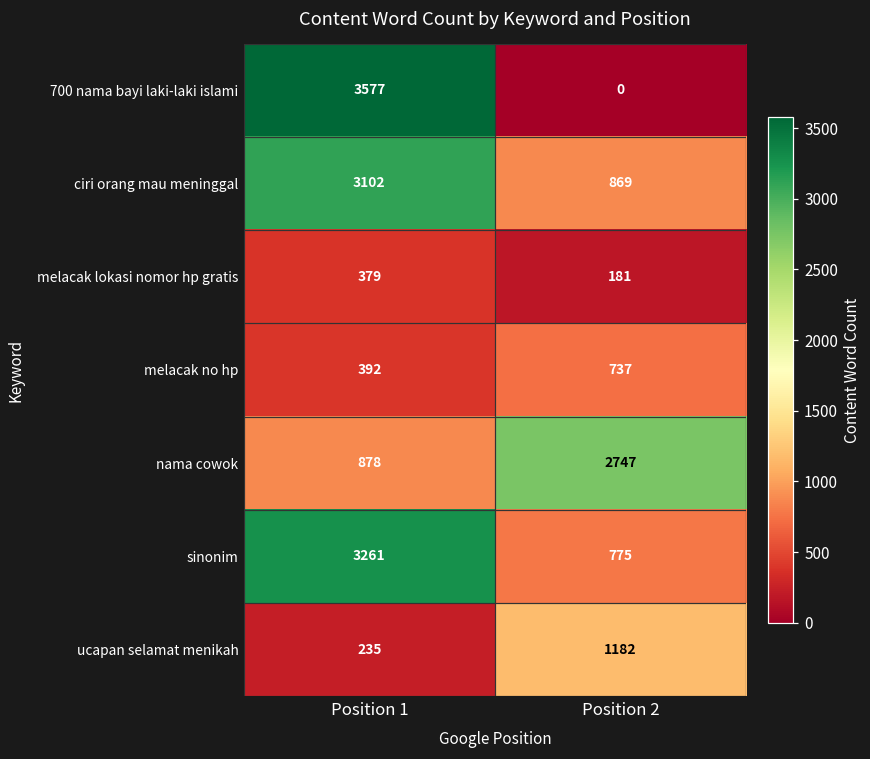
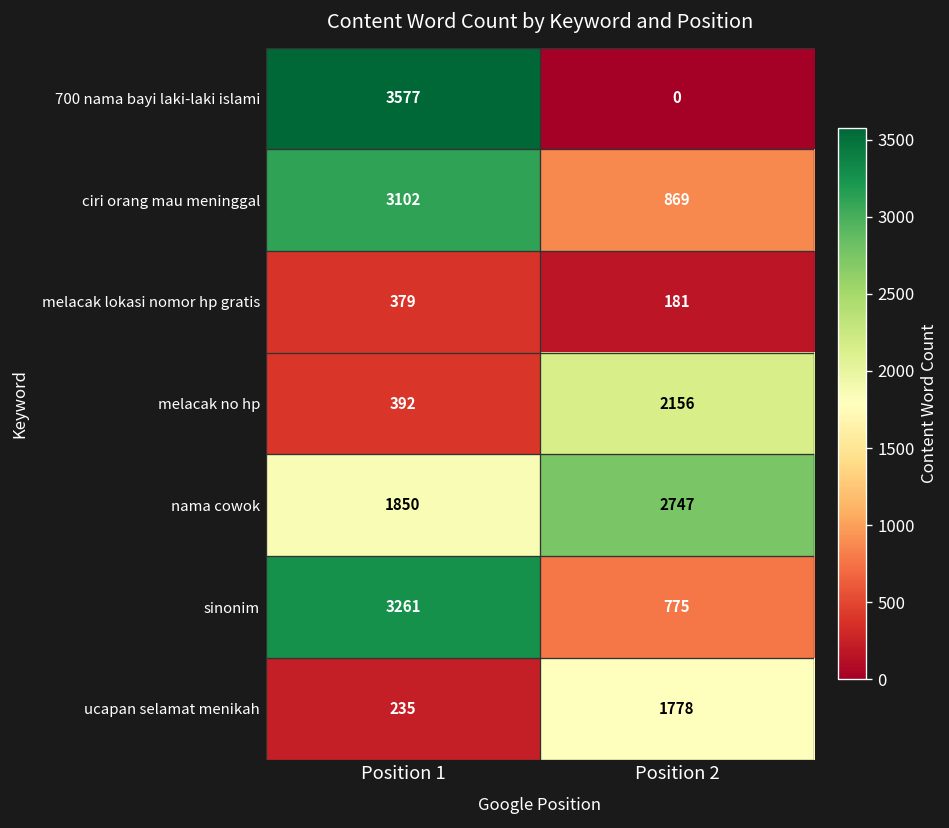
melacak no hp, Position 2: 737 -> 2156
nama cowok, Position 1: 878 -> 1850
ucapan selamat menikah, Position 2: 1182 -> 1778
